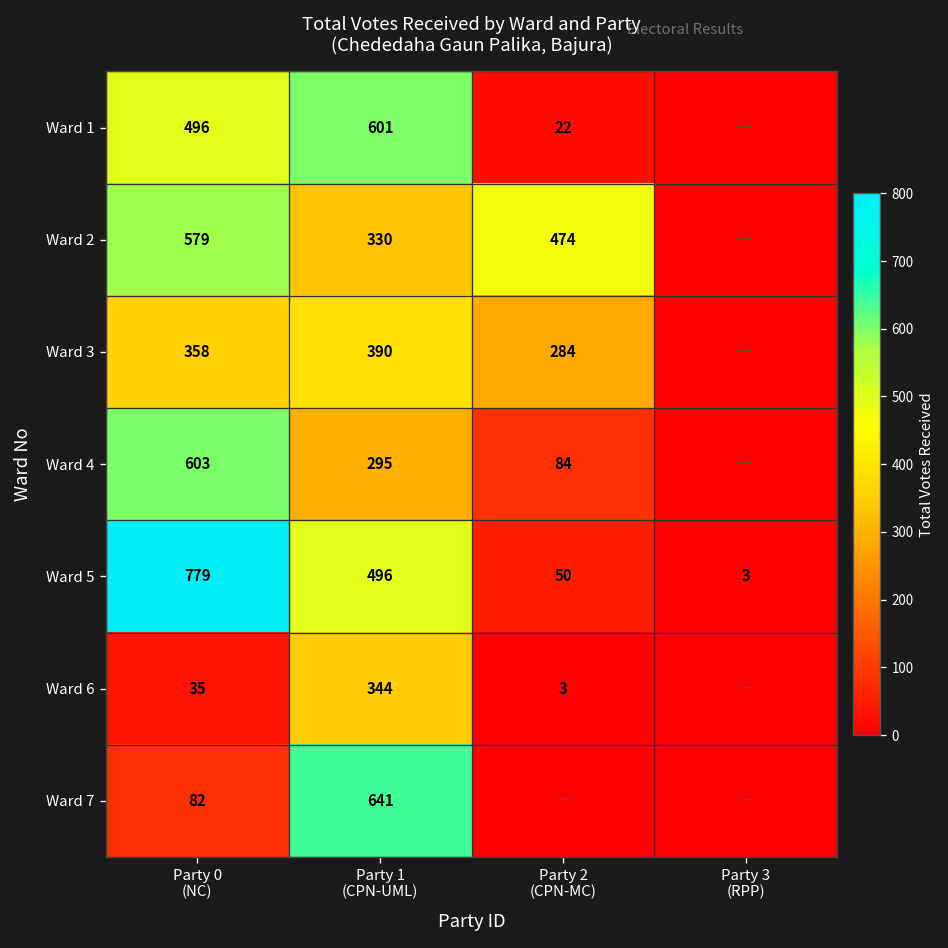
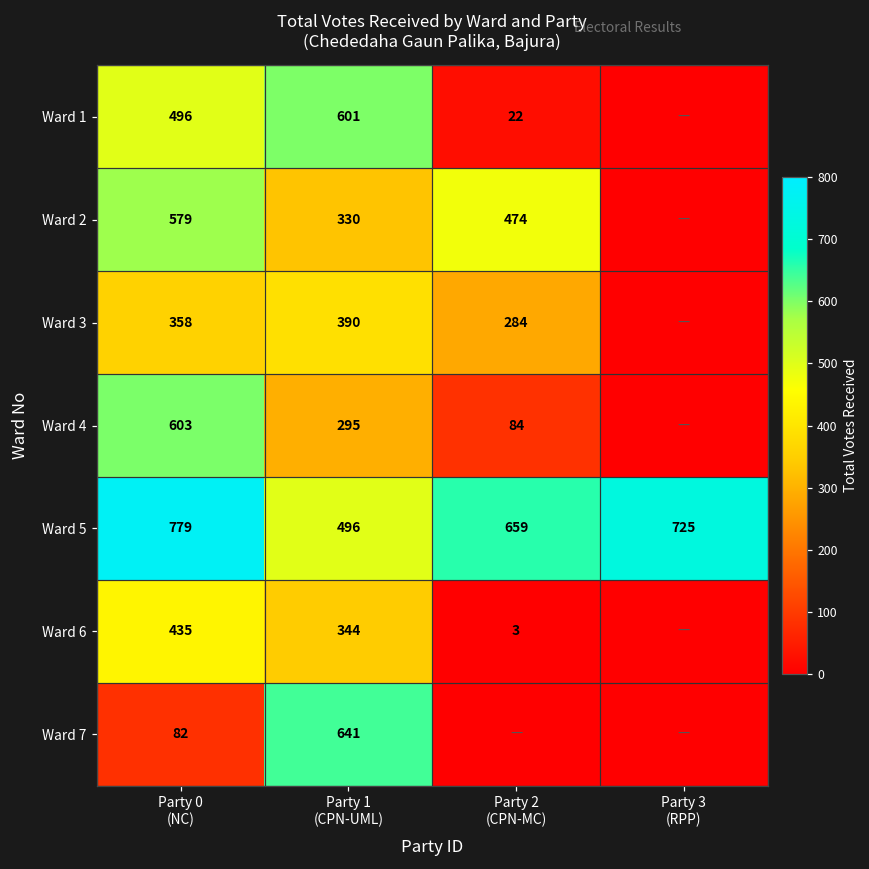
Ward 5, Party 2 (CPN-MC): 50 -> 659
Ward 5, Party 3 (RPP): 3 -> 725
Ward 6, Party 0 (NC): 35 -> 435
